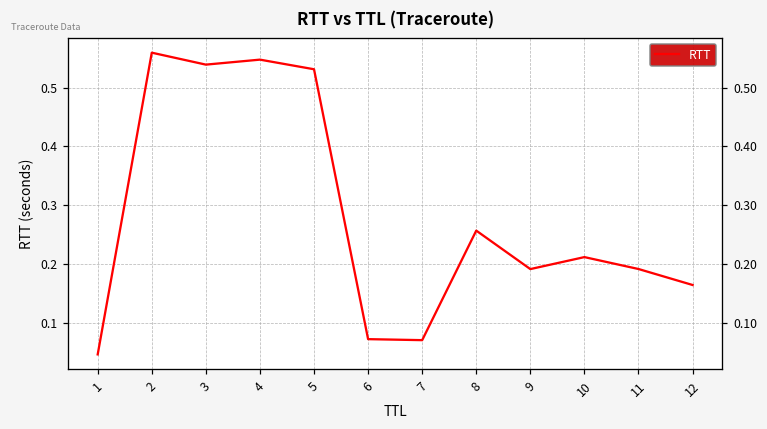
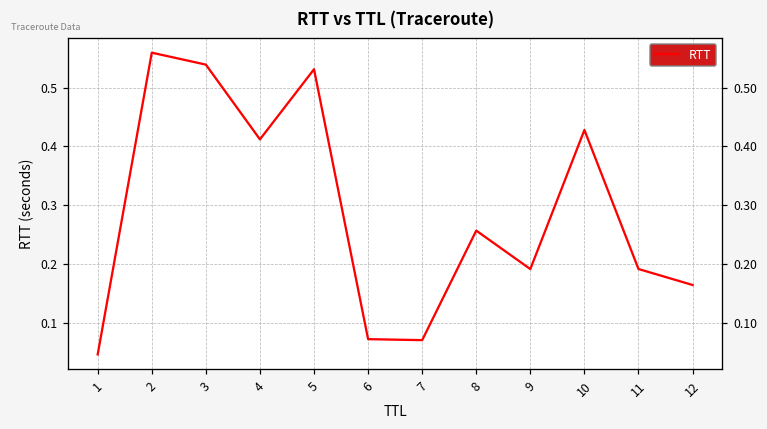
4: 0.55 -> 0.41
10: 0.21 -> 0.43
